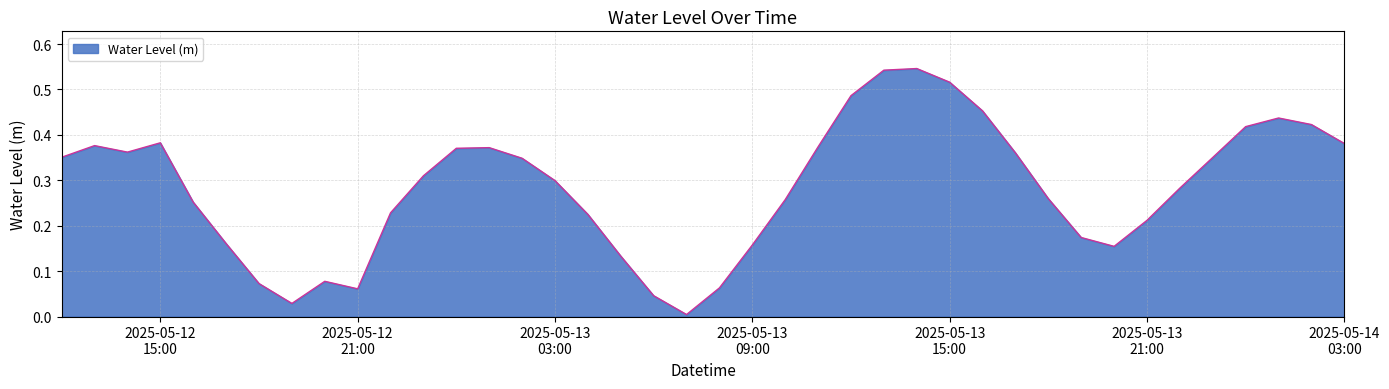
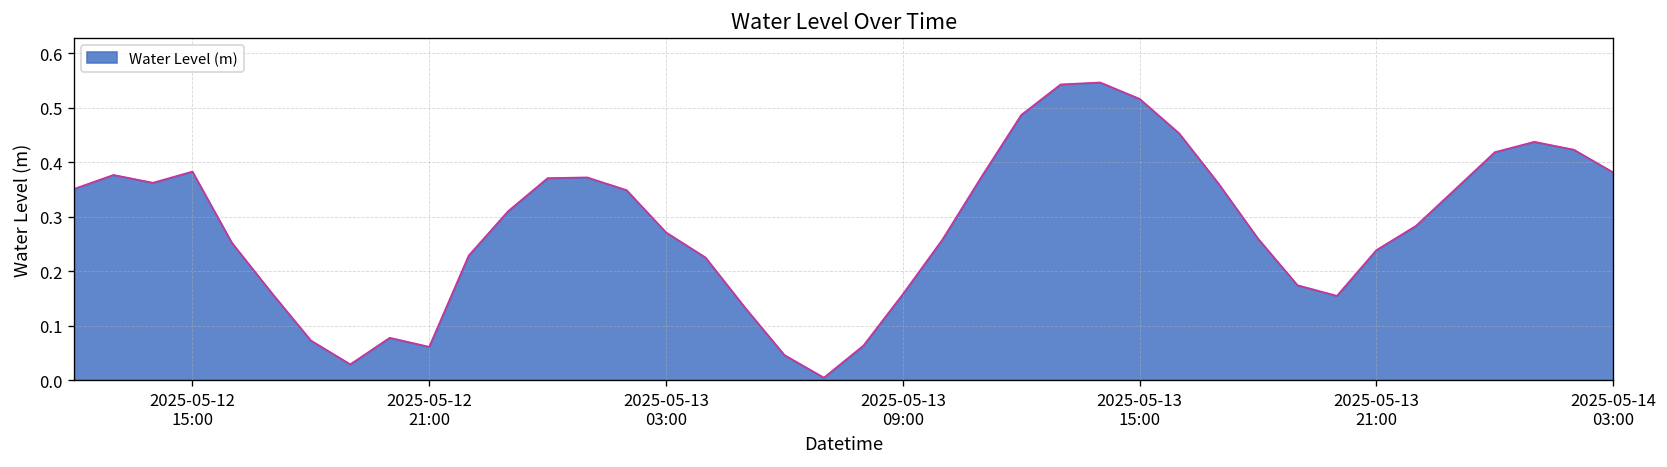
2025-05-13 03:00: 0.30 -> 0.27
2025-05-13 21:00: 0.21 -> 0.24
